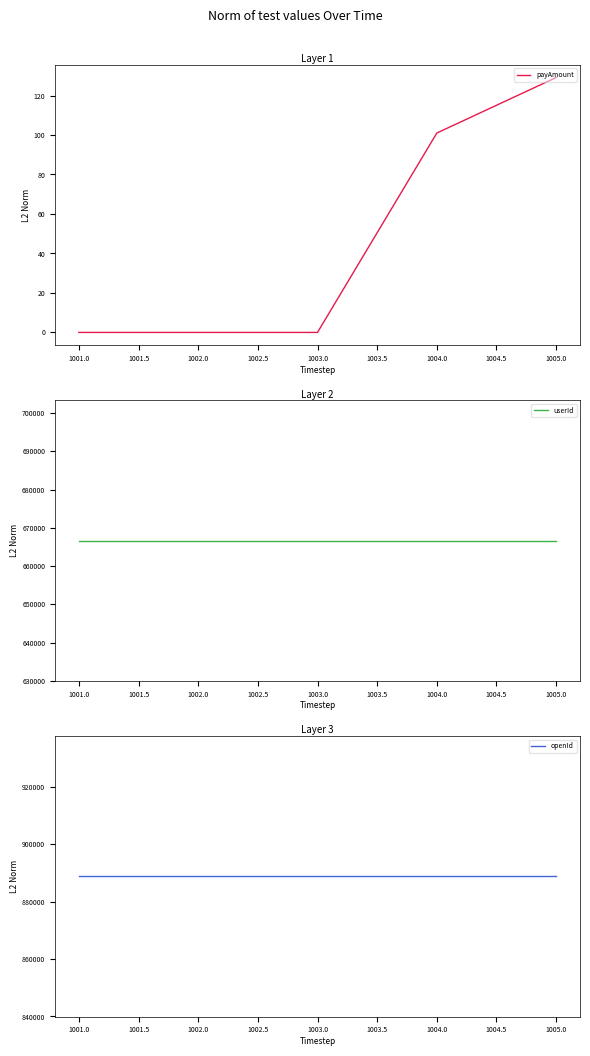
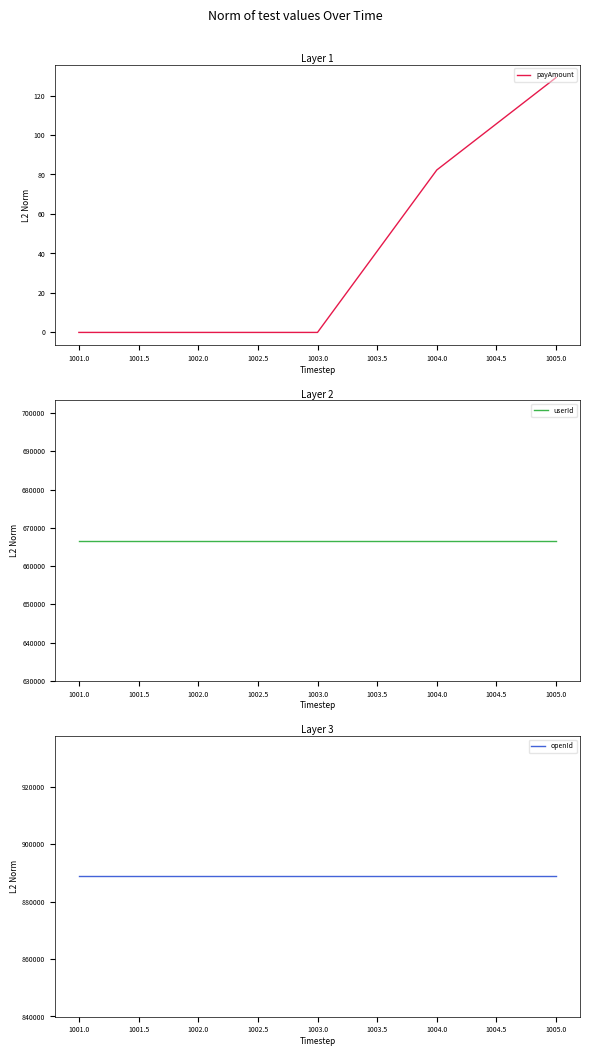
Layer 1, 1004.0: 101 -> 82
